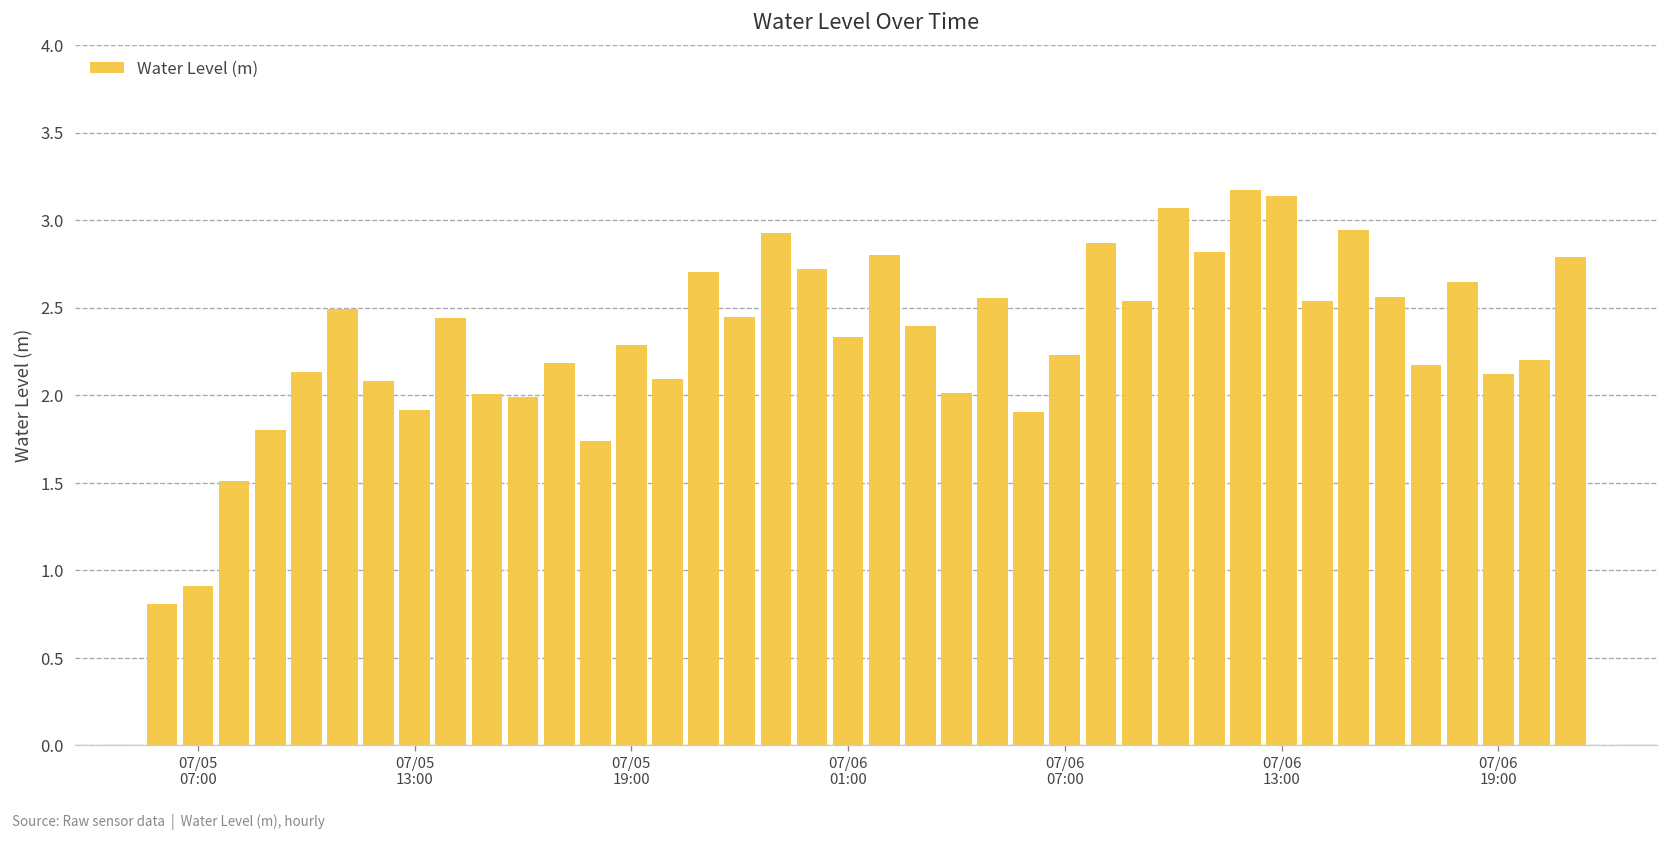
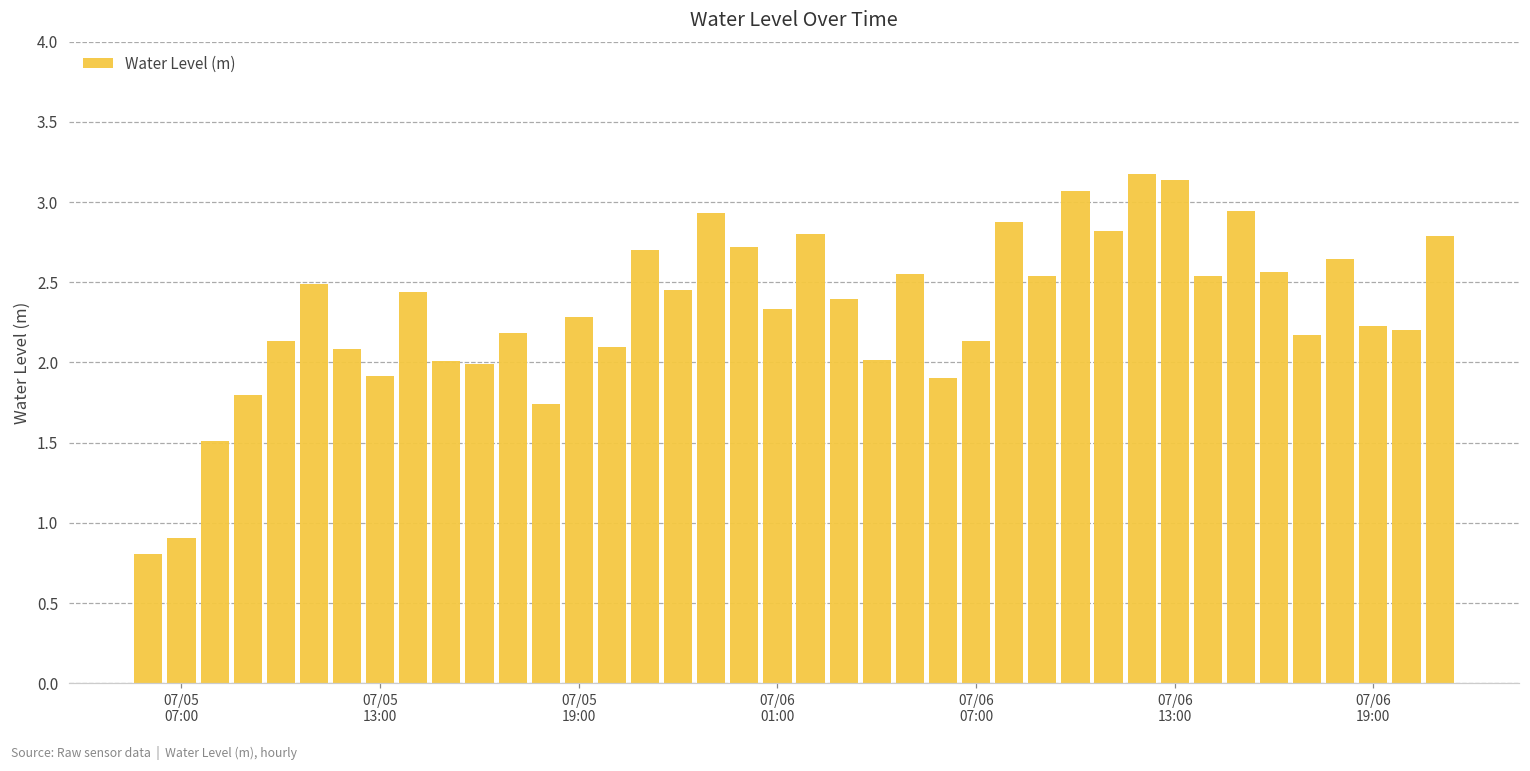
07/06 07:00: 2.23 -> 2.13
07/06 19:00: 2.12 -> 2.23
